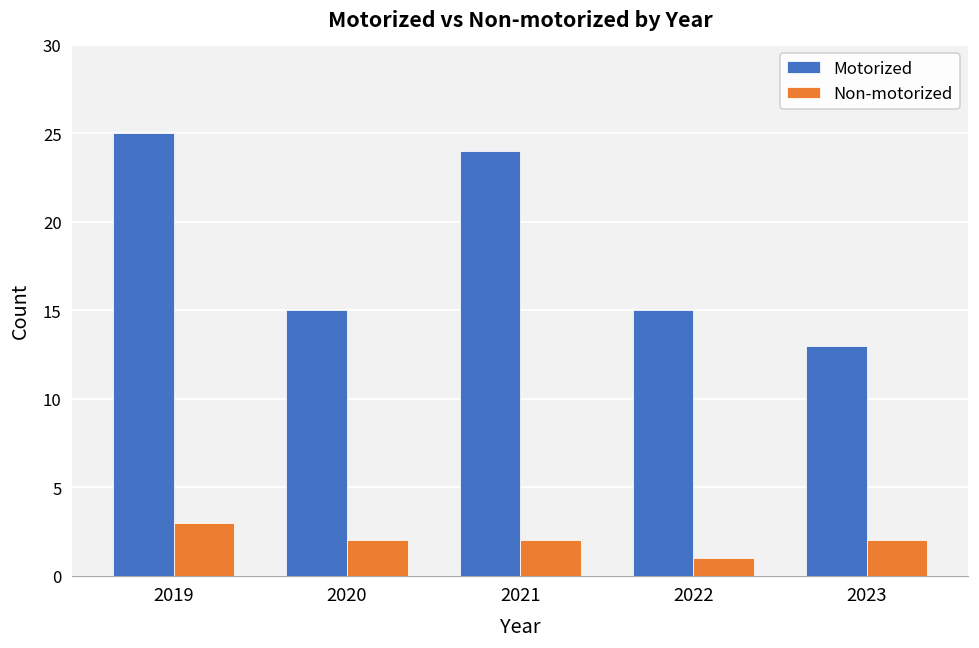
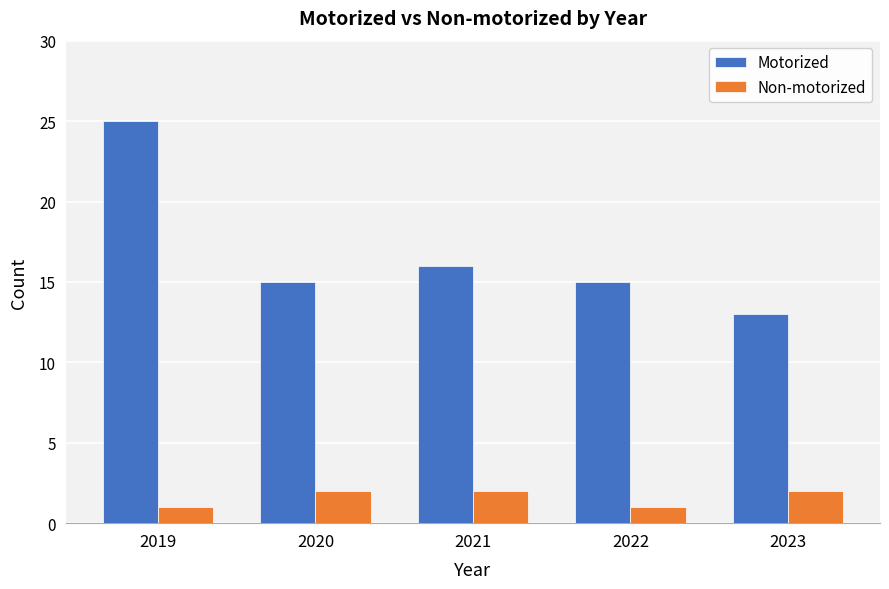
Non-motorized, 2019: 3 -> 1
Motorized, 2021: 24 -> 16
